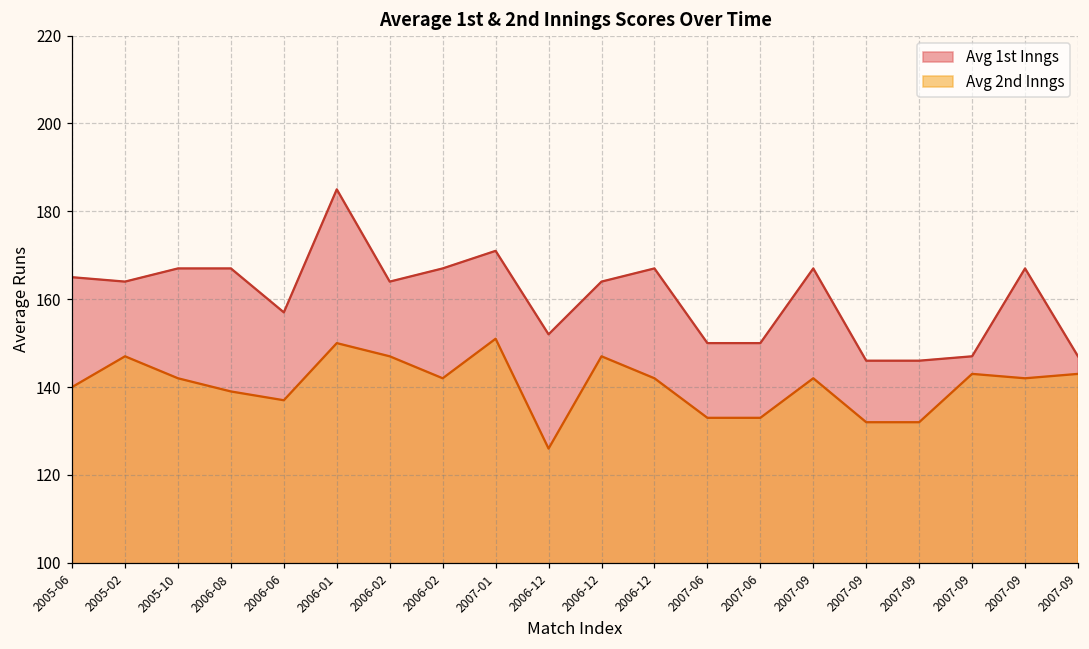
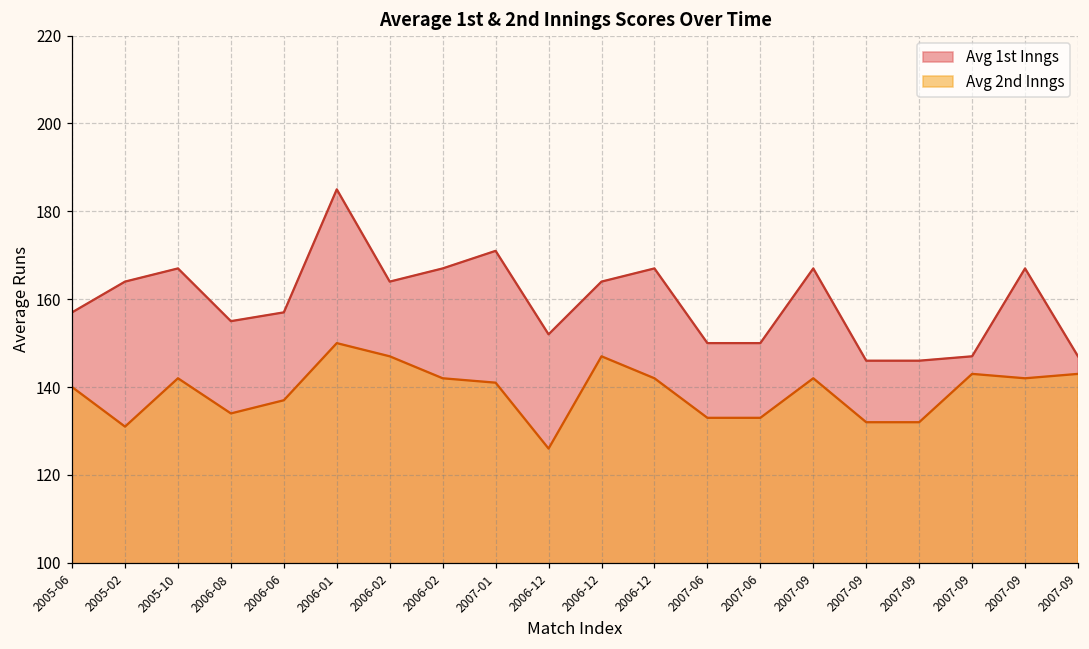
Avg 1st Inngs, 2005-06: 165 -> 157
Avg 2nd Inngs, 2005-02: 147 -> 131
Avg 1st Inngs, 2006-08: 167 -> 155
Avg 2nd Inngs, 2006-08: 139 -> 134
Avg 2nd Inngs, 2007-01: 151 -> 141
